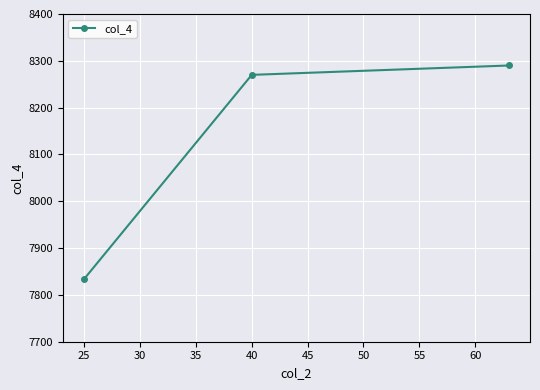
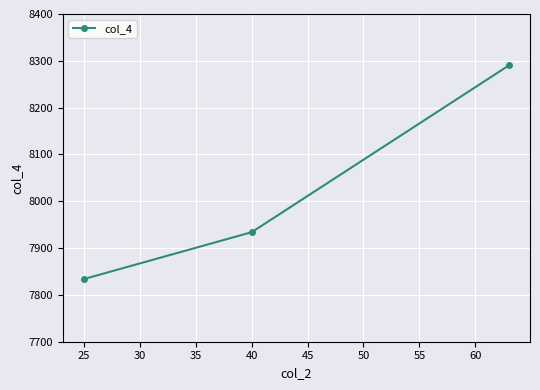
40: 8270 -> 7930
